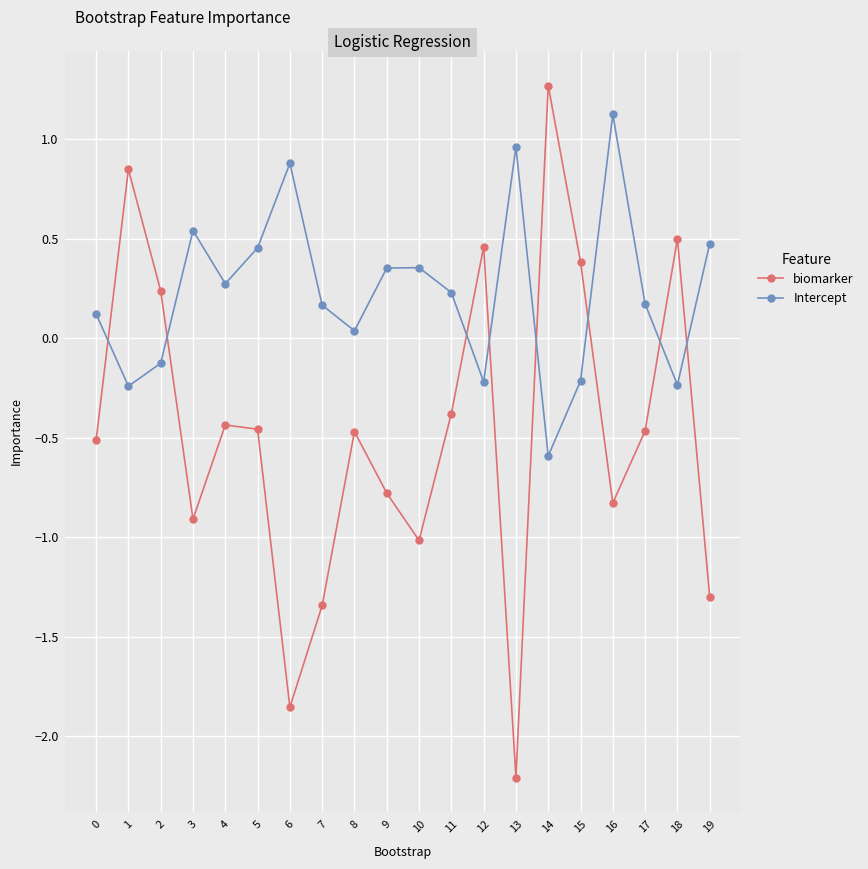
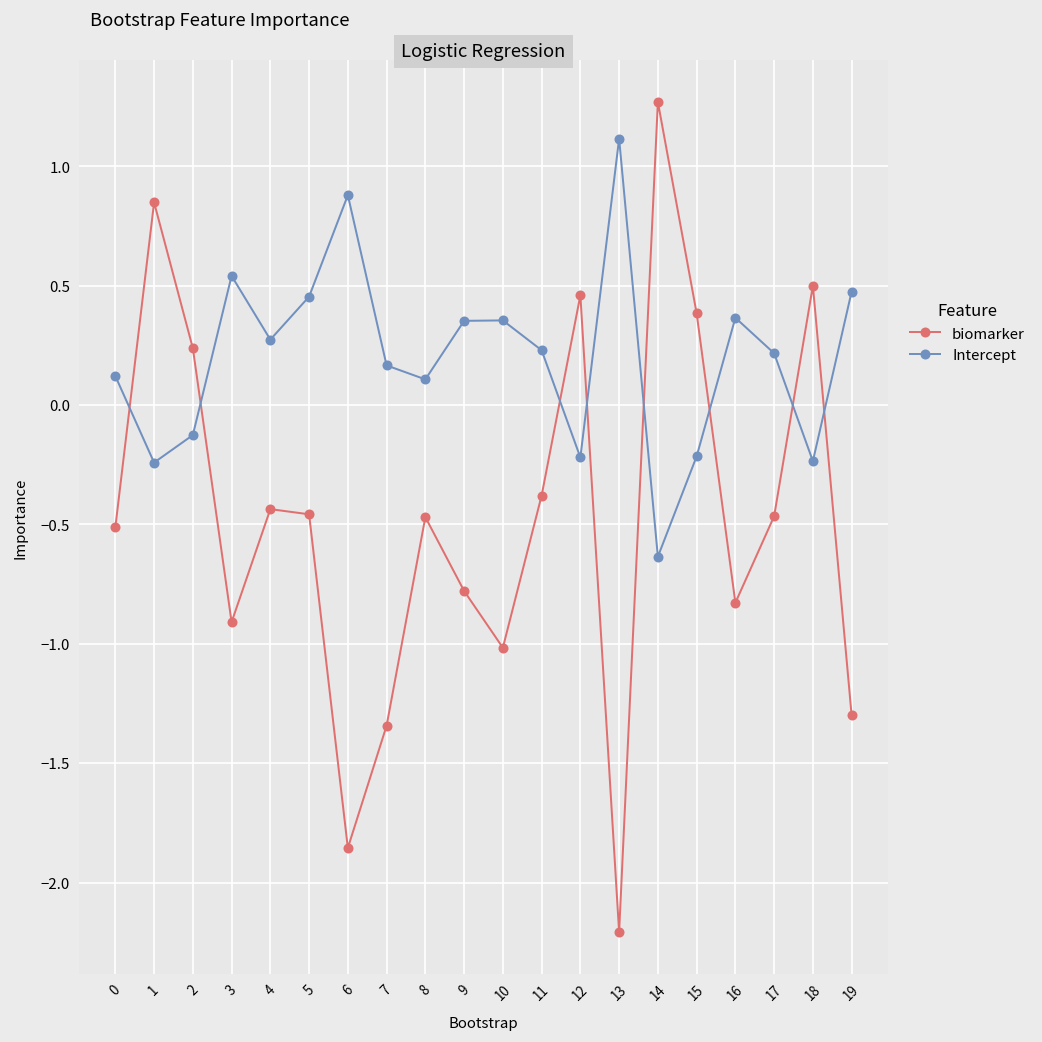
Intercept, 8: 0.04 -> 0.11
Intercept, 13: 0.96 -> 1.12
Intercept, 14: -0.59 -> -0.64
Intercept, 16: 1.13 -> 0.37
Intercept, 17: 0.17 -> 0.22
